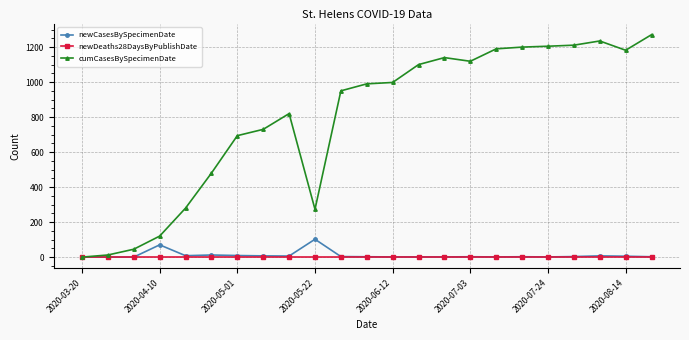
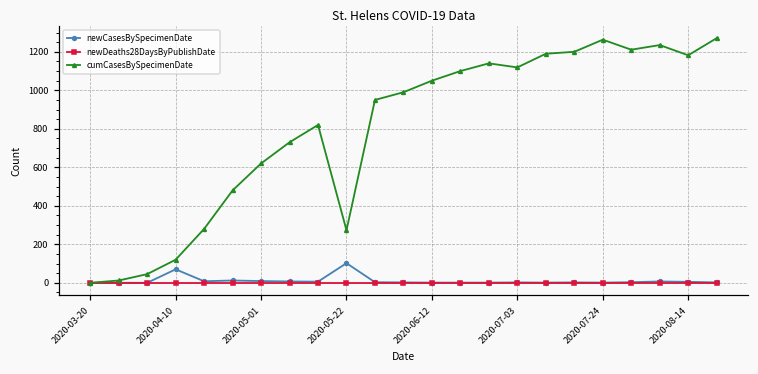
cumCasesBySpecimenDate, 2020-05-01: 690 -> 620
cumCasesBySpecimenDate, 2020-06-12: 1000 -> 1050
cumCasesBySpecimenDate, 2020-07-24: 1210 -> 1260
